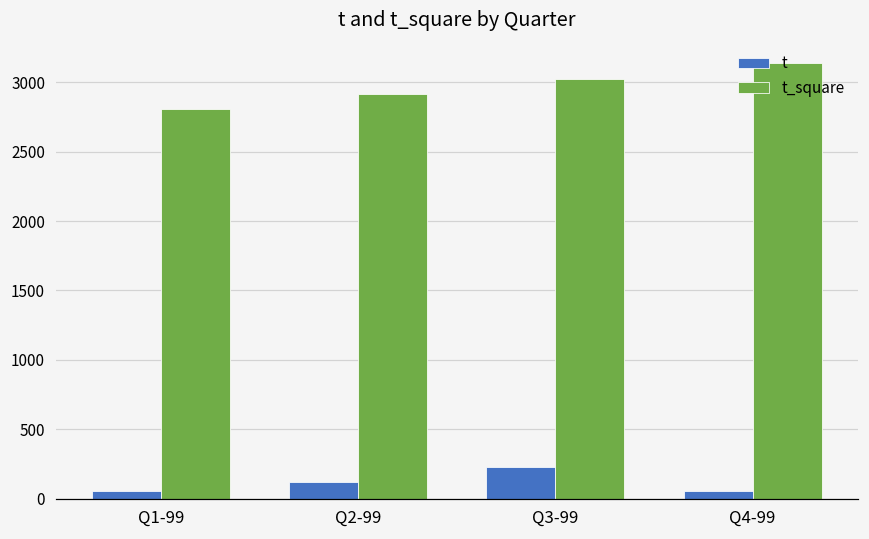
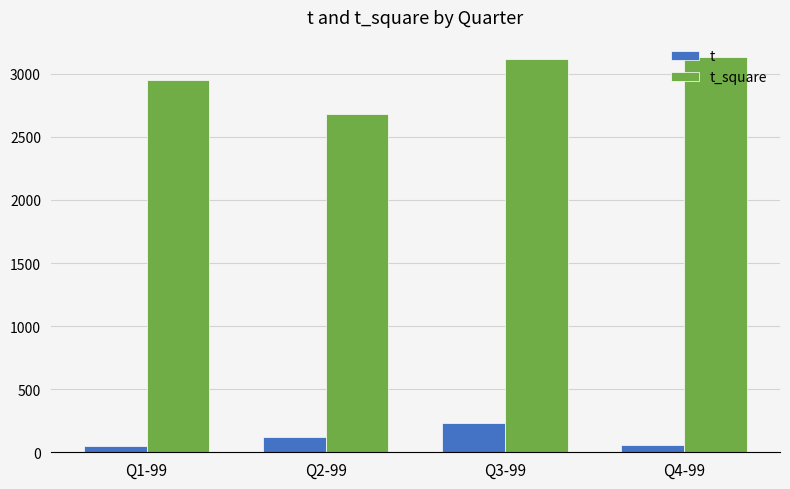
t_square, Q1-99: 2810 -> 2950
t_square, Q2-99: 2920 -> 2680
t_square, Q3-99: 3030 -> 3120
